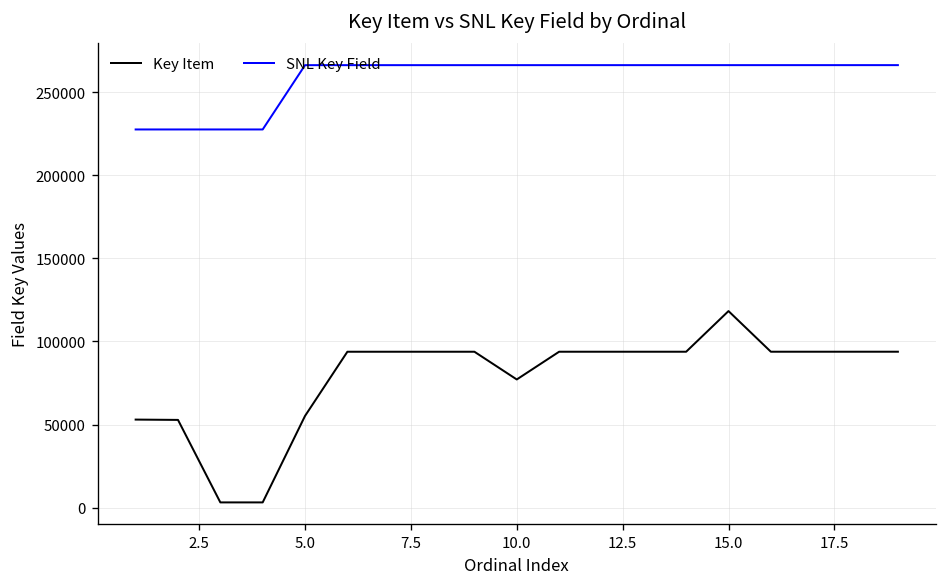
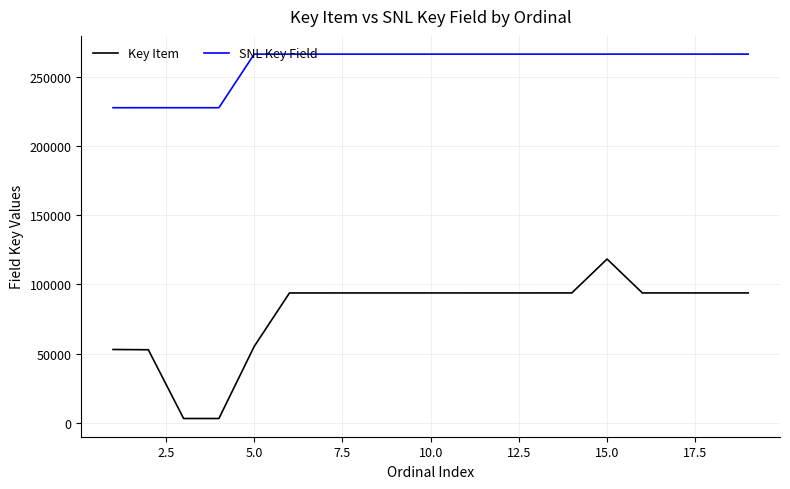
Key Item, 10.0: 77000 -> 94000
